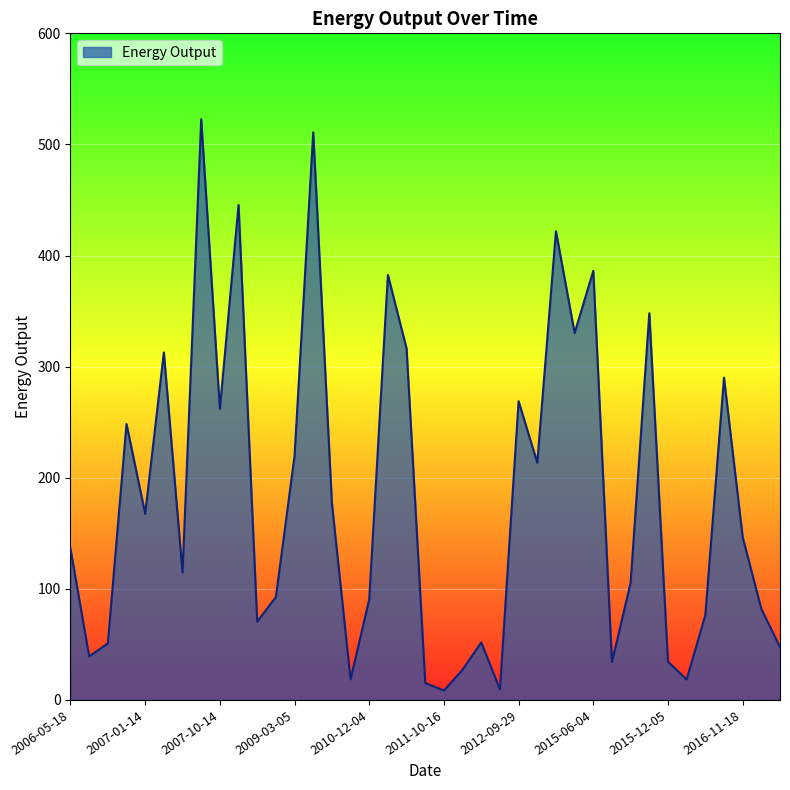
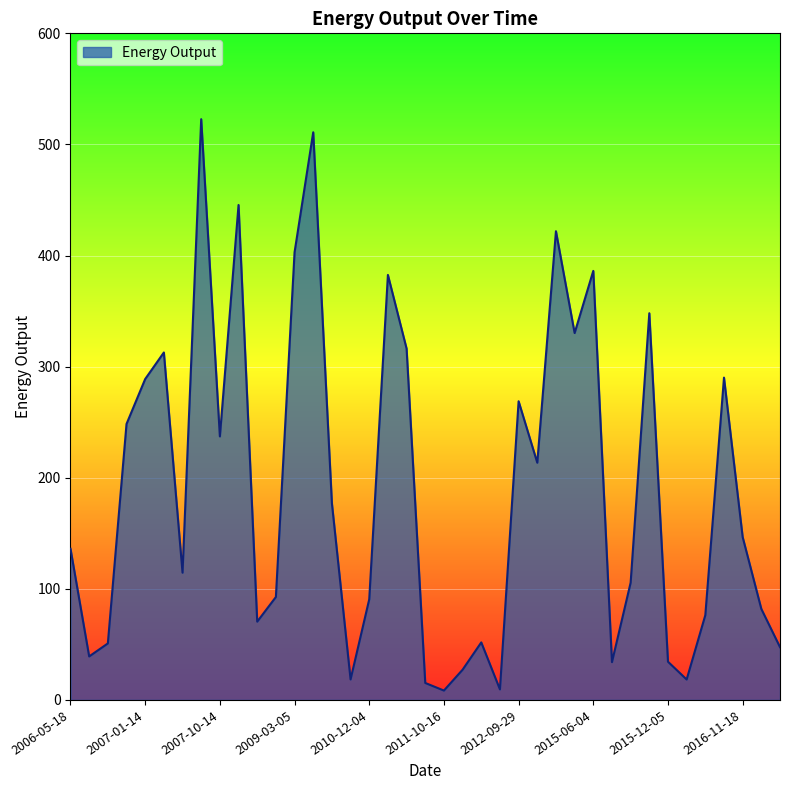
2007-01-14: 168 -> 289
2007-10-14: 262 -> 237
2009-03-05: 220 -> 403
